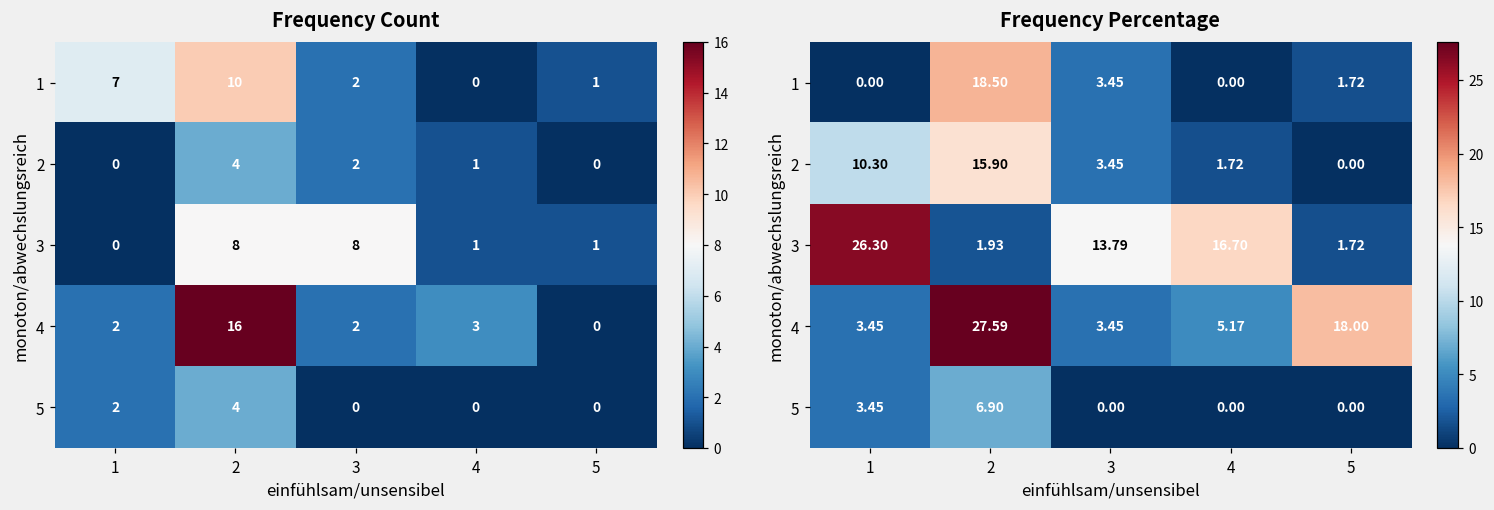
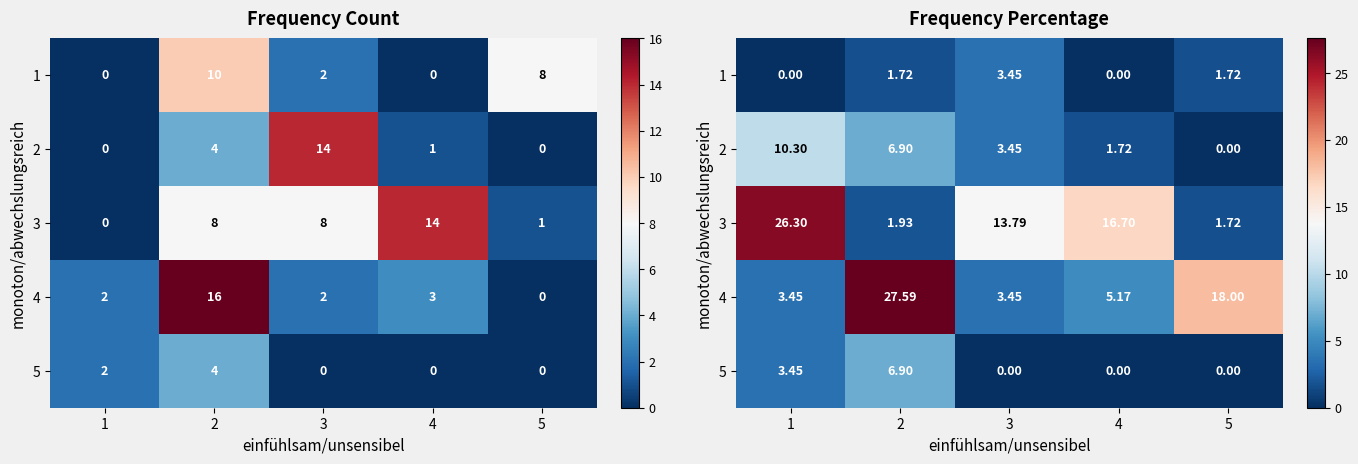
Frequency Count, 1, 1: 7 -> 0
Frequency Count, 1, 5: 1 -> 8
Frequency Count, 2, 3: 2 -> 14
Frequency Count, 3, 4: 1 -> 14
Frequency Percentage, 1, 2: 18.50 -> 1.72
Frequency Percentage, 2, 2: 15.90 -> 6.90
